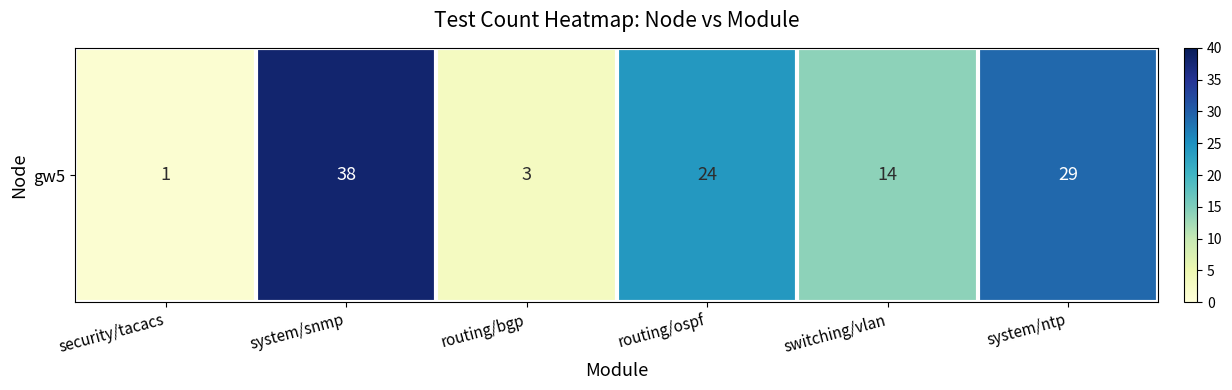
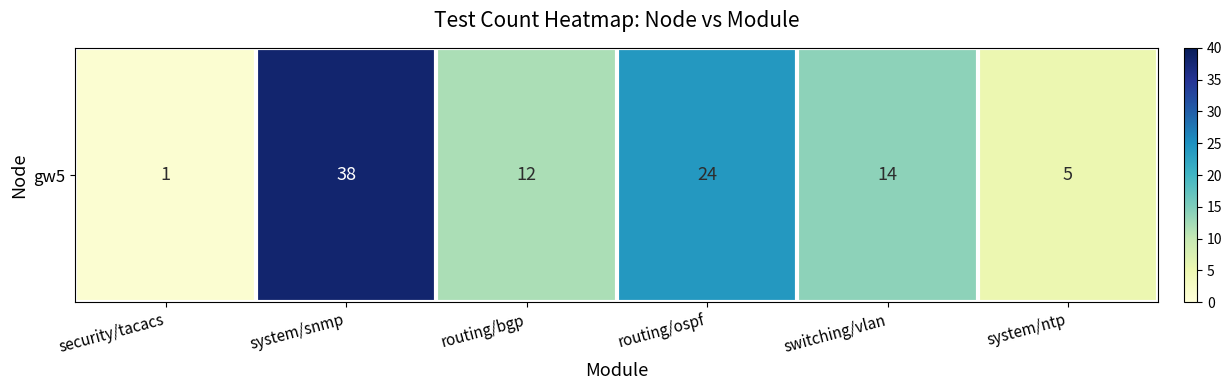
gw5, routing/bgp: 3 -> 12
gw5, system/ntp: 29 -> 5
